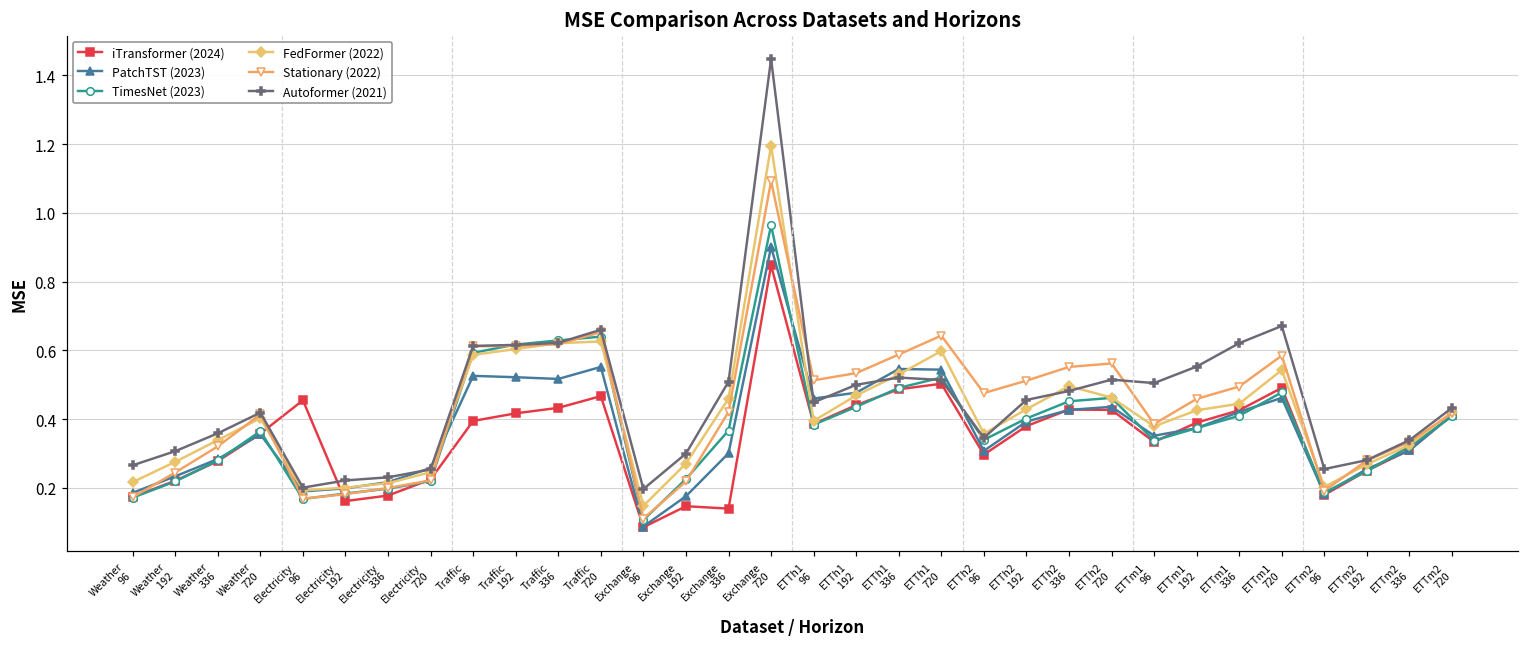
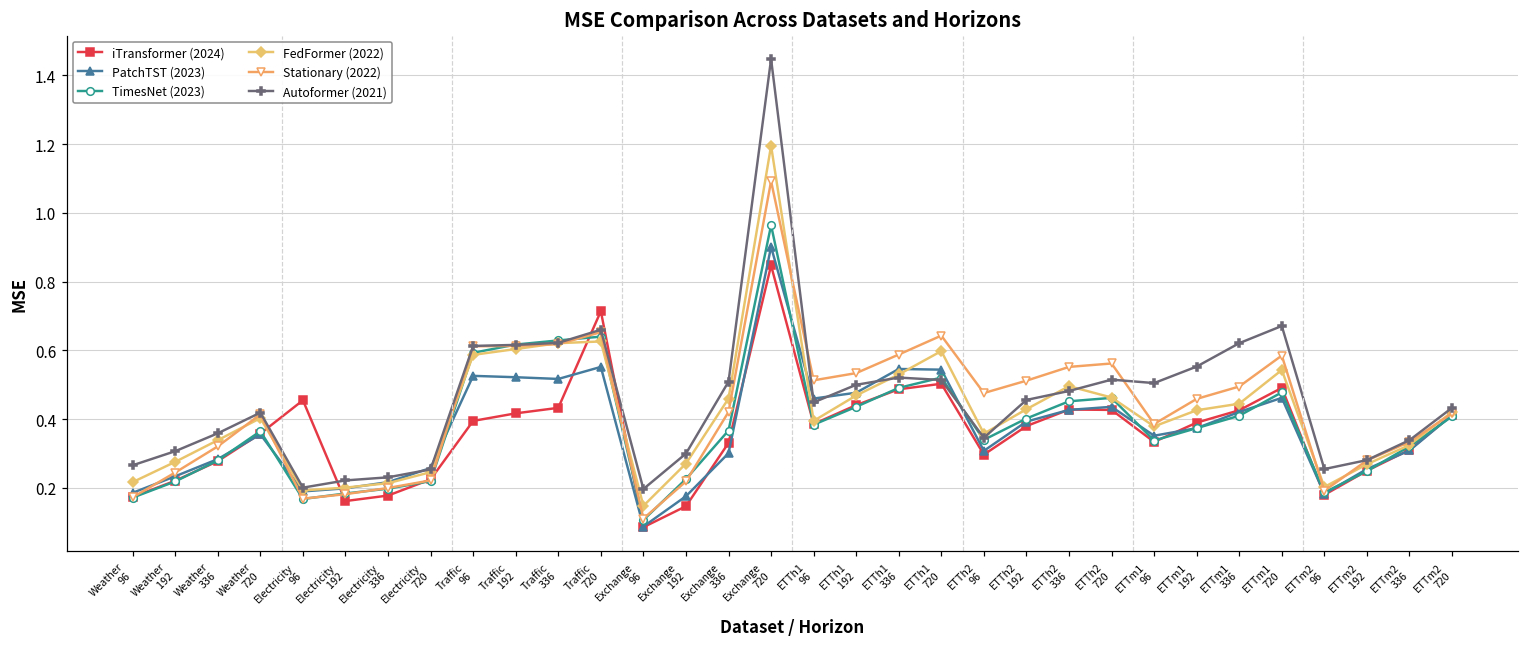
iTransformer (2024), Traffic 720: 0.47 -> 0.71
iTransformer (2024), Exchange 336: 0.14 -> 0.33
